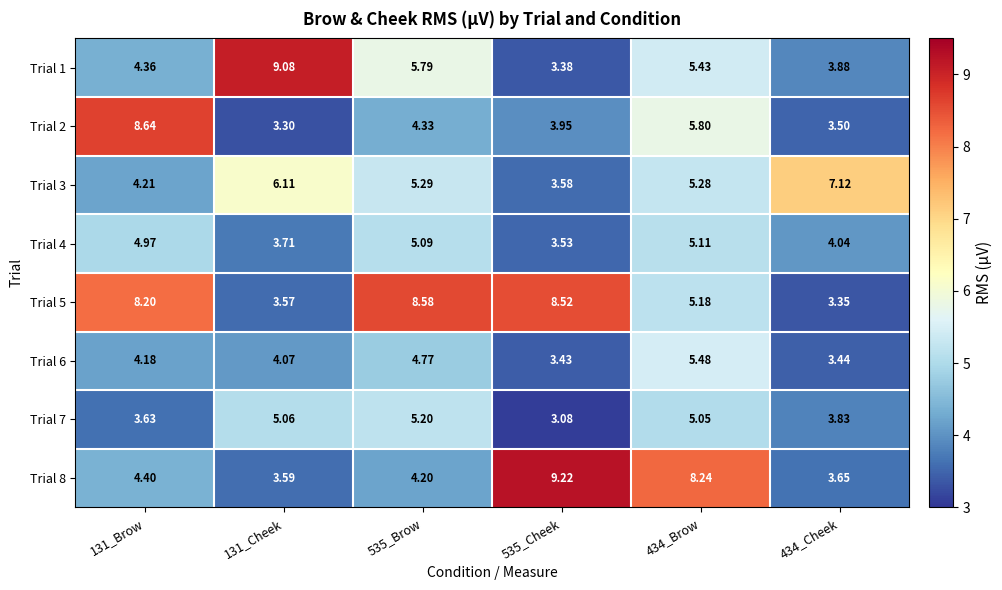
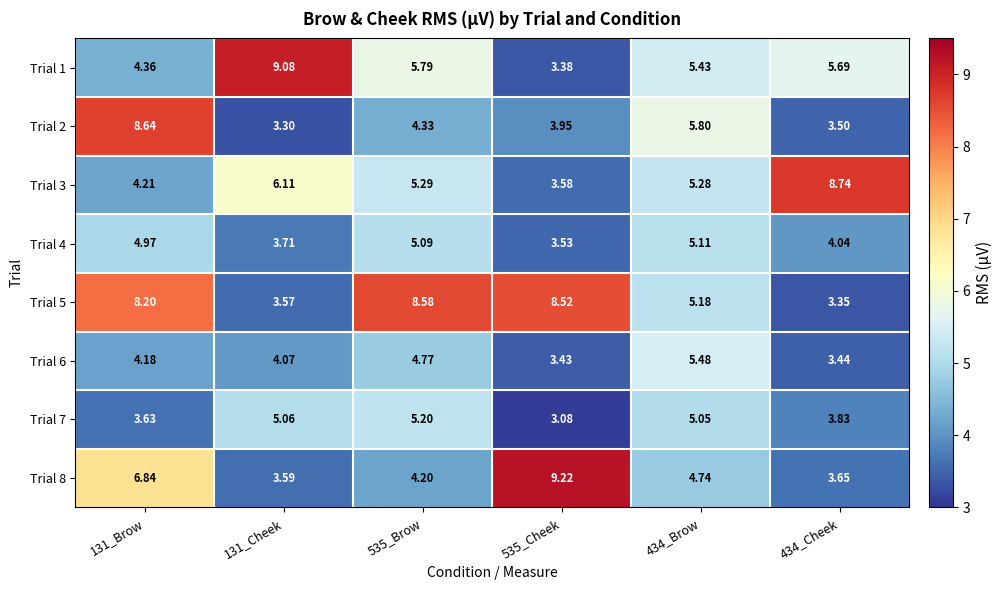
Trial 1, 434_Cheek: 3.88 -> 5.69
Trial 3, 434_Cheek: 7.12 -> 8.74
Trial 8, 131_Brow: 4.40 -> 6.84
Trial 8, 434_Brow: 8.24 -> 4.74
